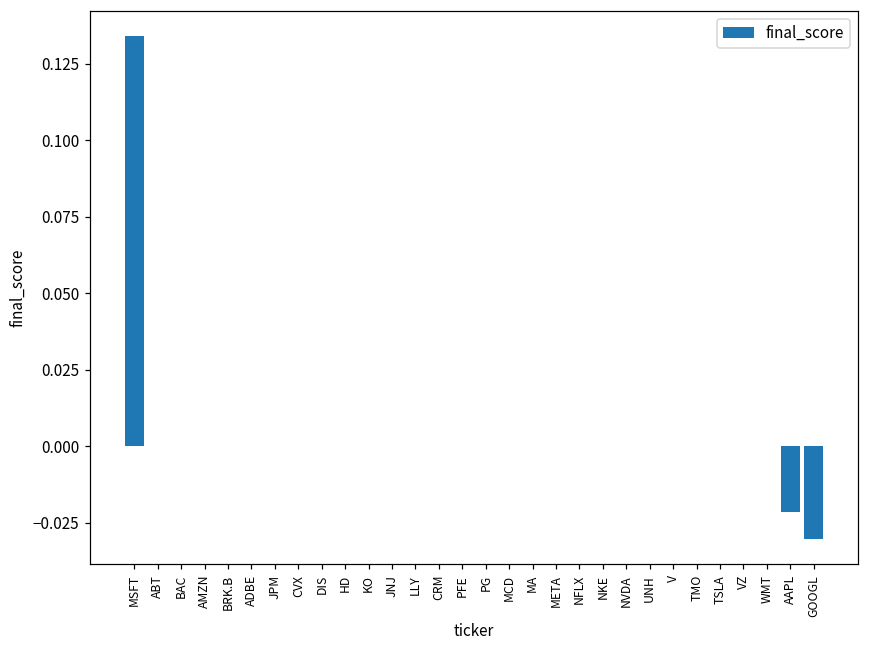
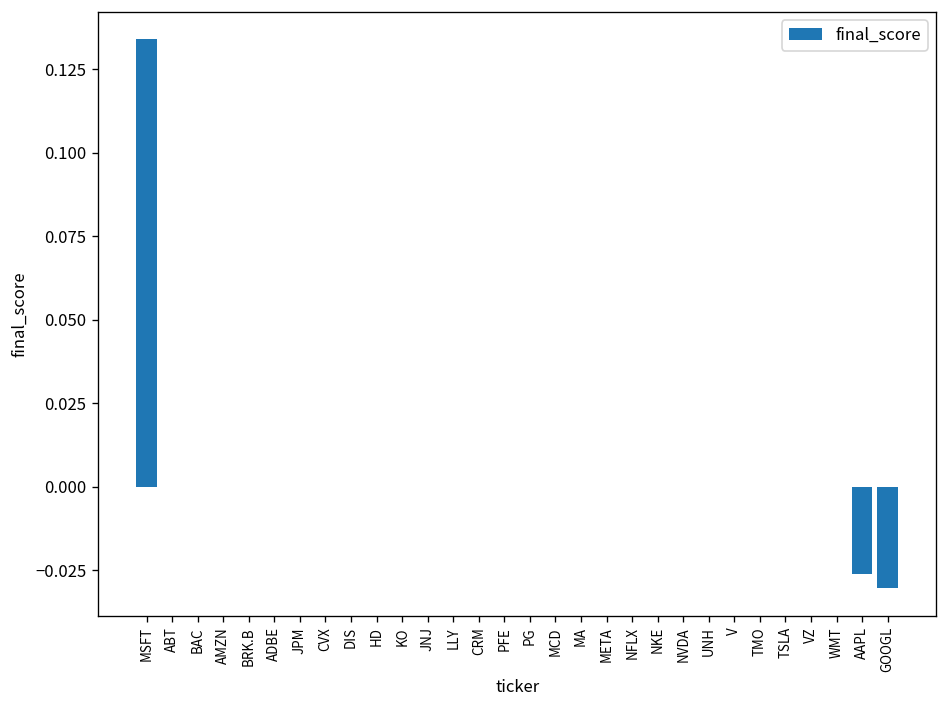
AAPL: -0.021 -> -0.026
